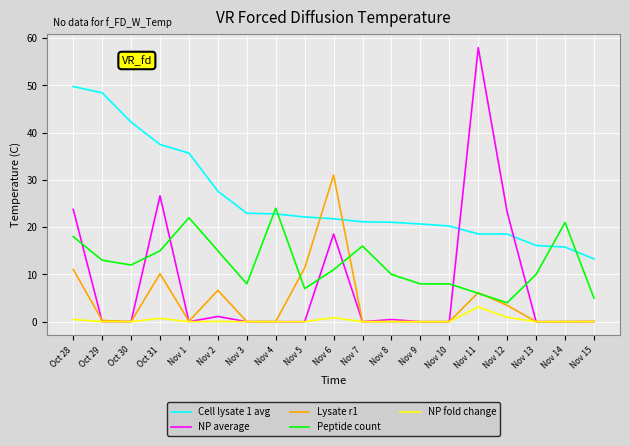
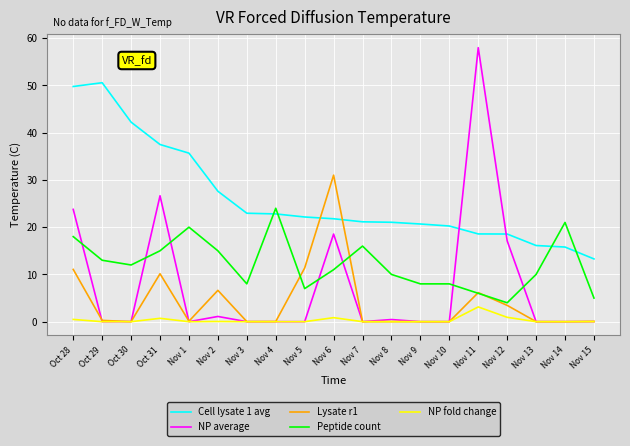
Cell lysate 1 avg, Oct 29: 48 -> 51
Peptide count, Nov 1: 22 -> 20
NP average, Nov 12: 23 -> 17
